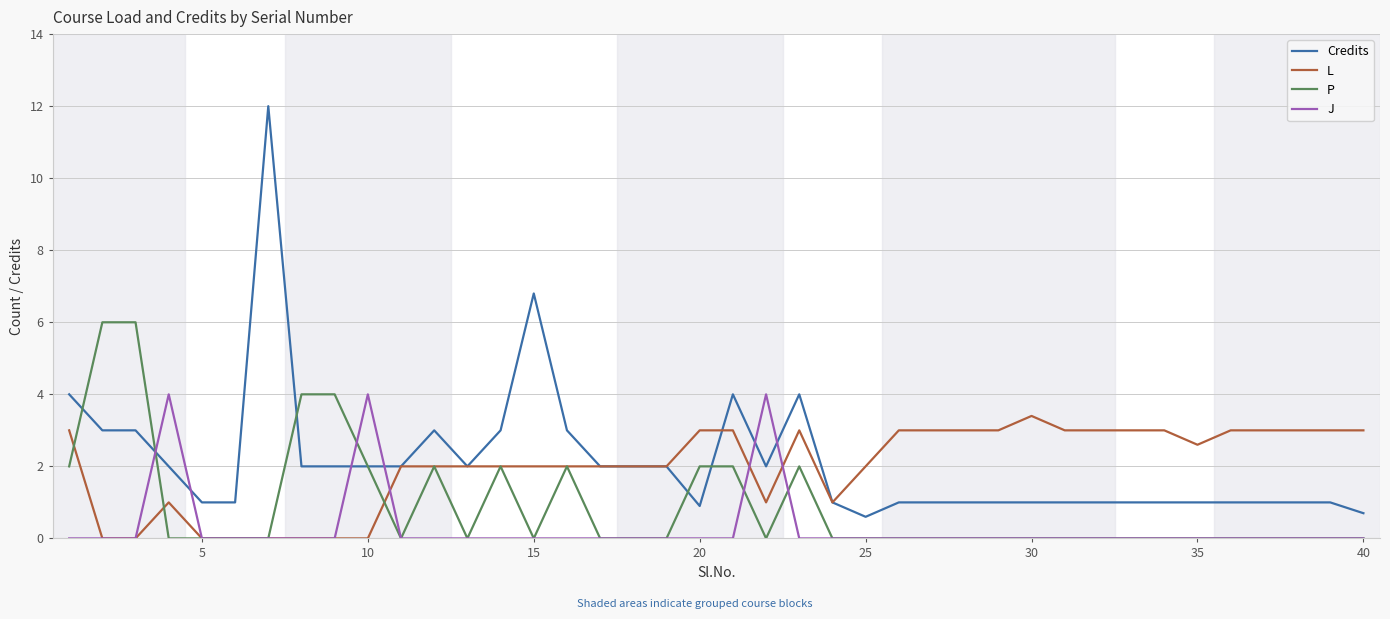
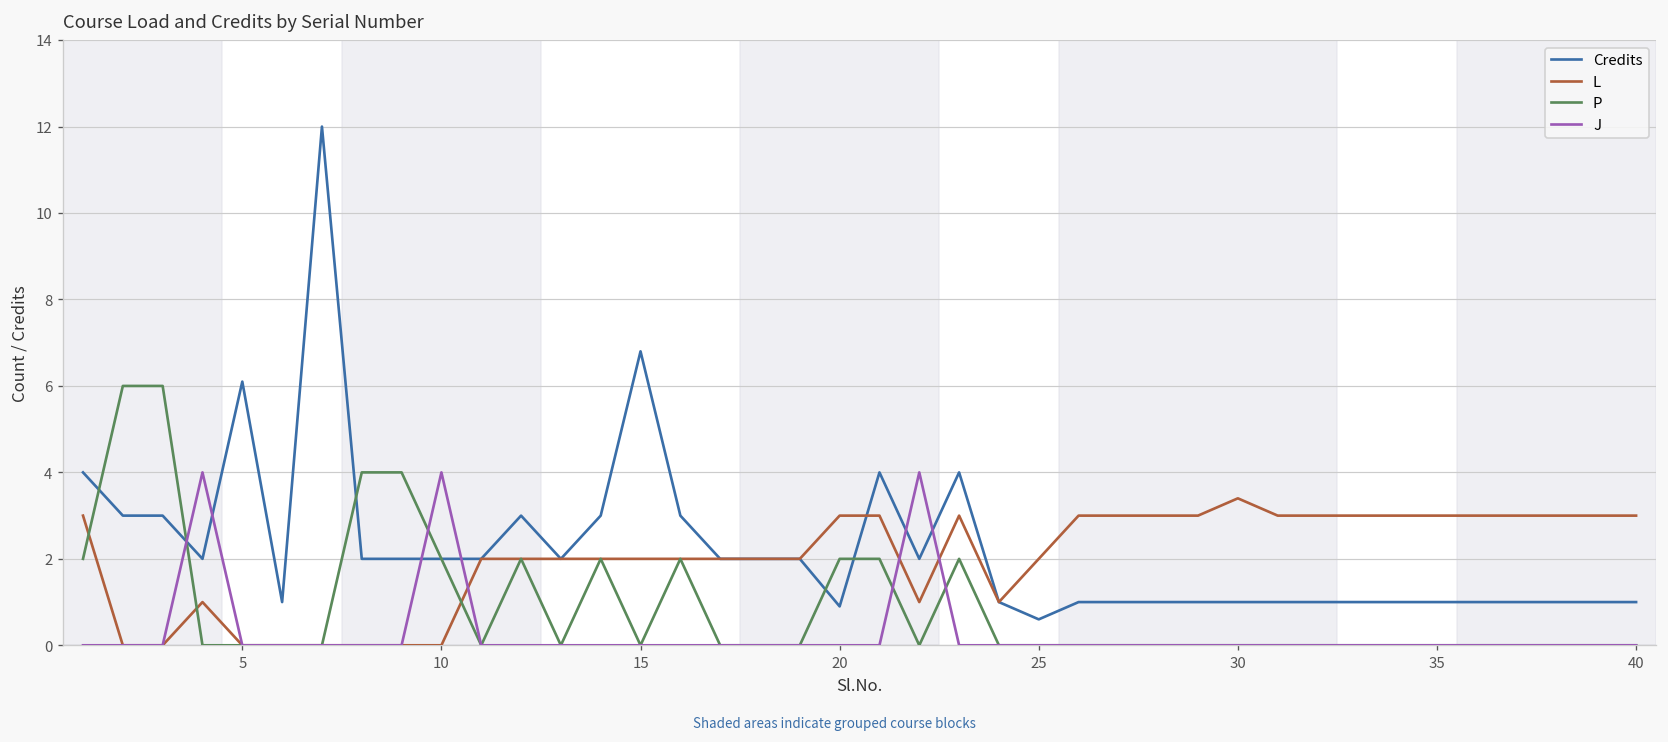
Credits, 5: 1.0 -> 6.1
L, 35: 2.6 -> 3.0
Credits, 40: 0.7 -> 1.0
